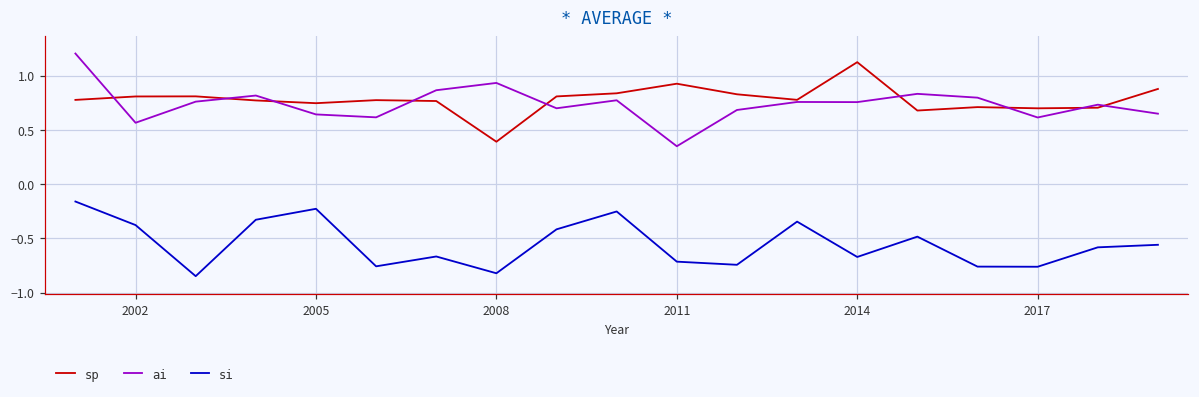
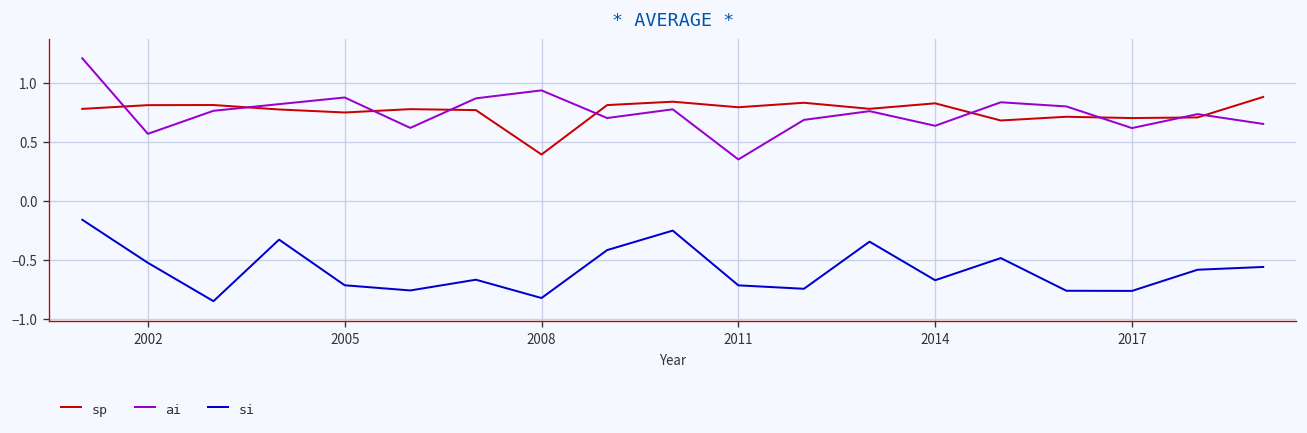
si, 2002: -0.4 -> -0.5
ai, 2005: 0.6 -> 0.9
si, 2005: -0.2 -> -0.7
sp, 2011: 0.9 -> 0.8
sp, 2014: 1.1 -> 0.8
ai, 2014: 0.8 -> 0.6
